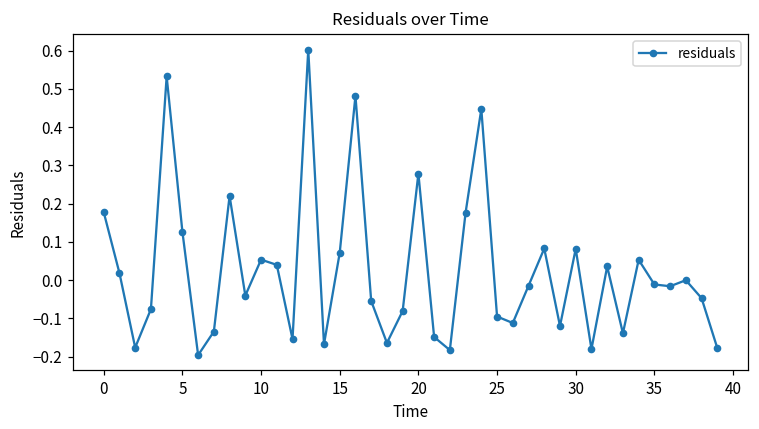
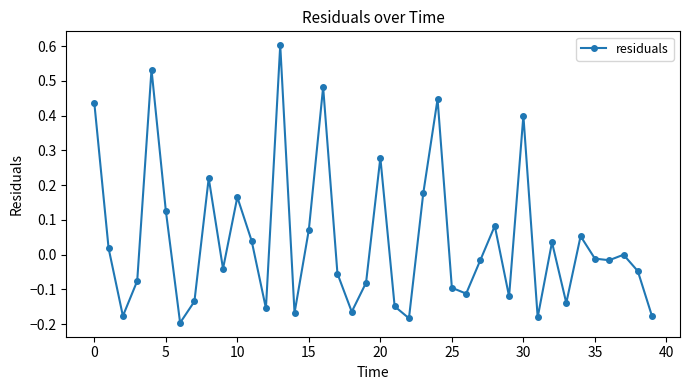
0: 0.18 -> 0.44
10: 0.05 -> 0.17
30: 0.08 -> 0.40
